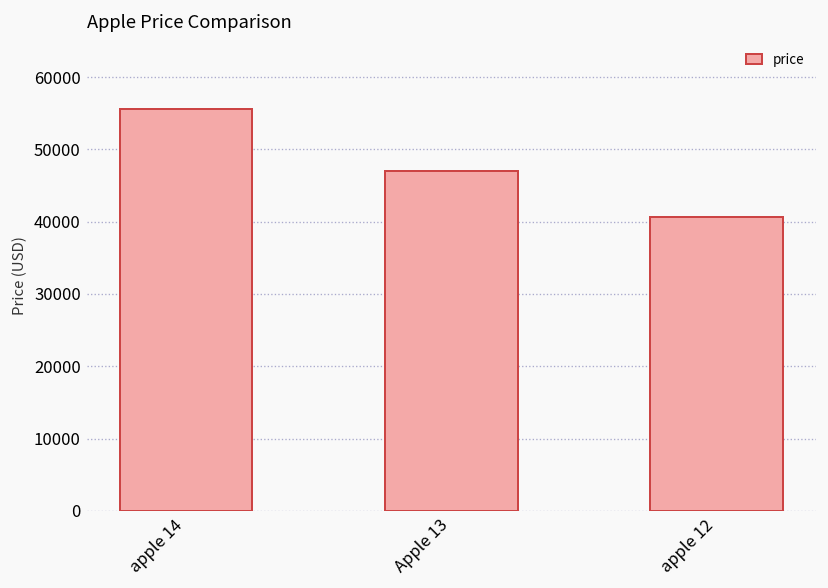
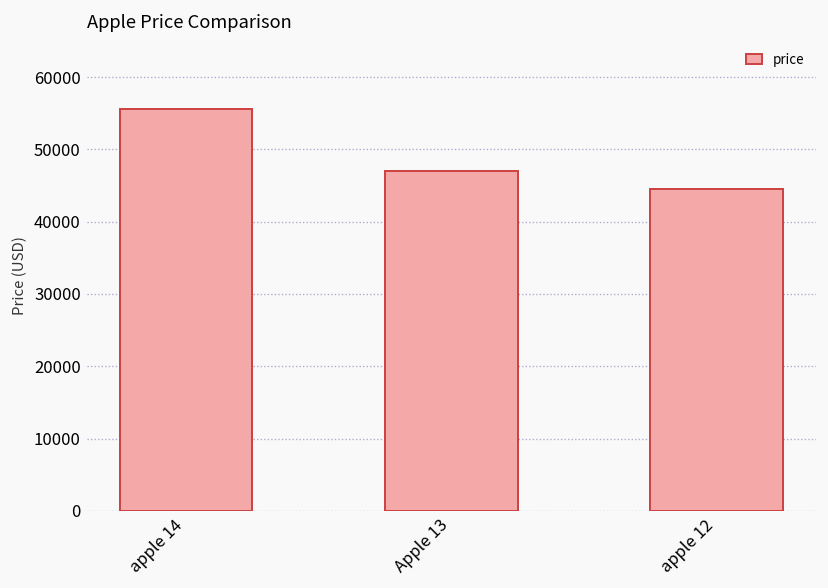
apple 12: 41000 -> 45000
